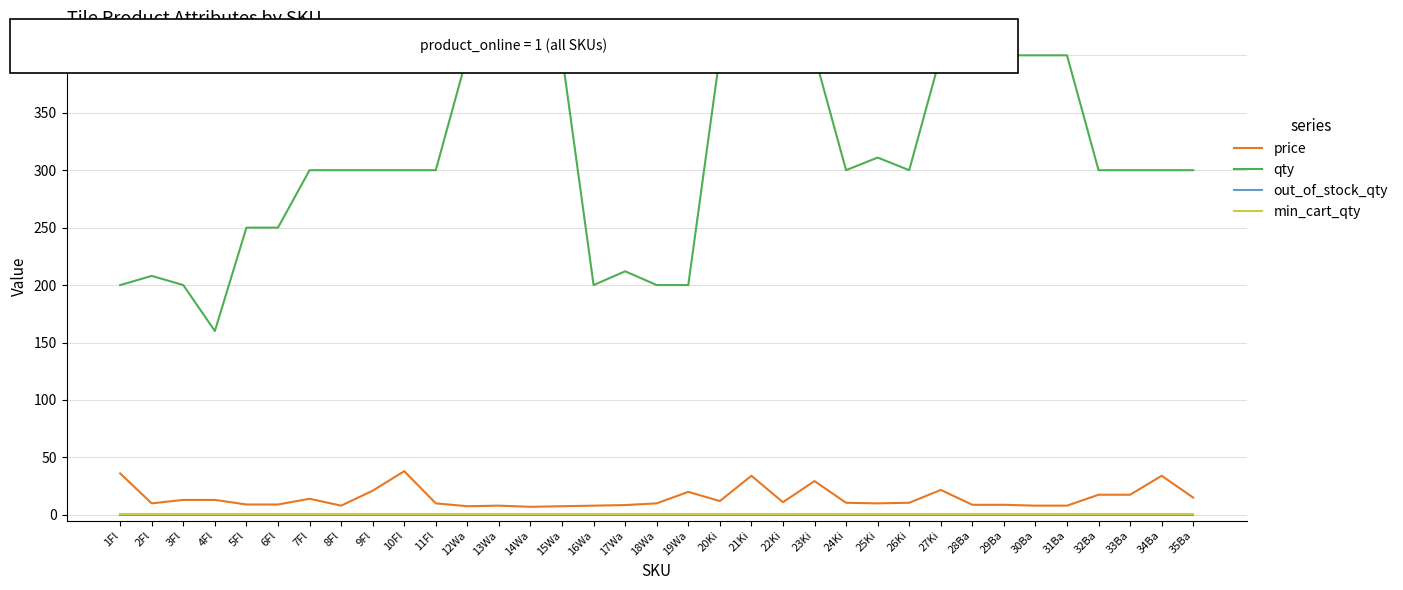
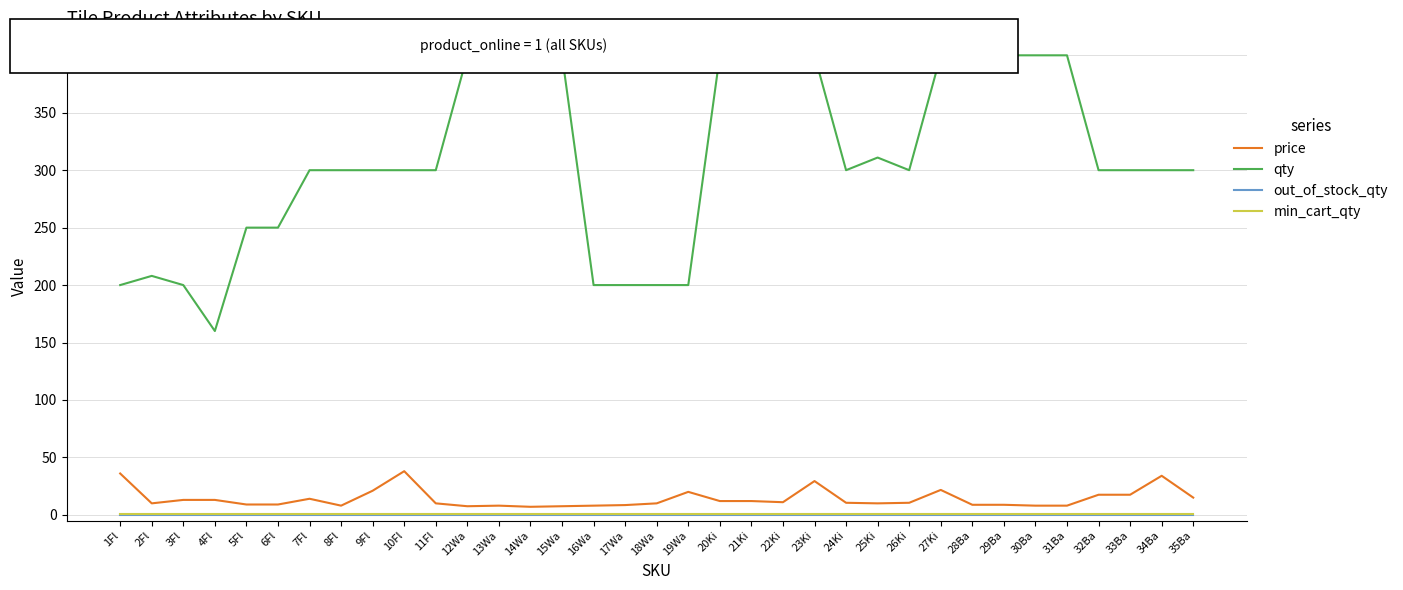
qty, 17Wa: 212 -> 200
price, 21Ki: 34 -> 12
